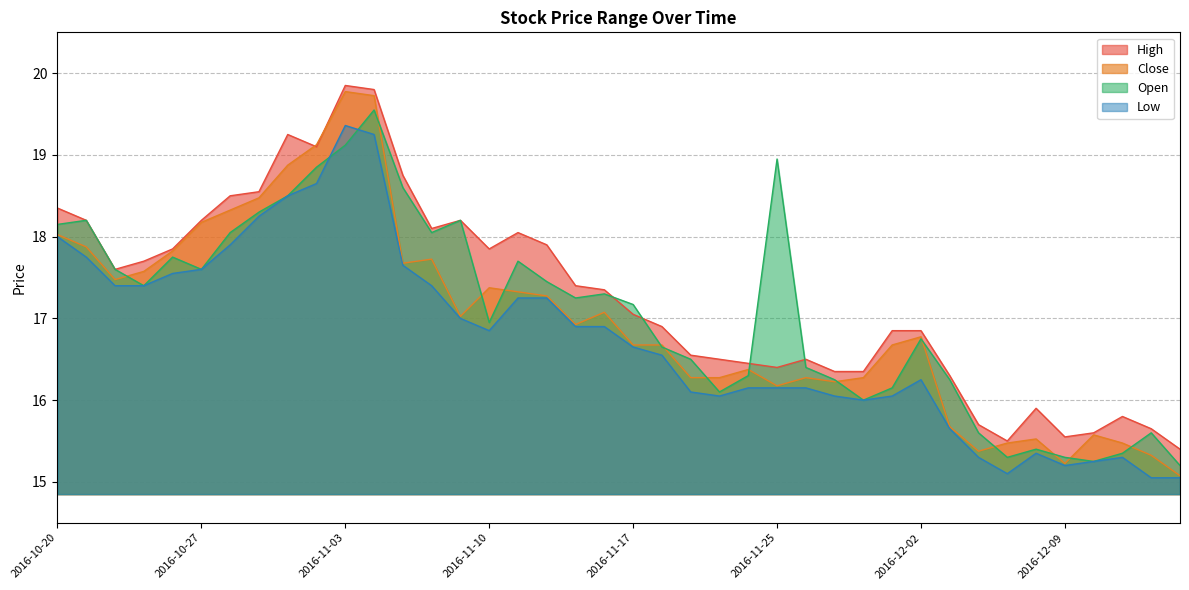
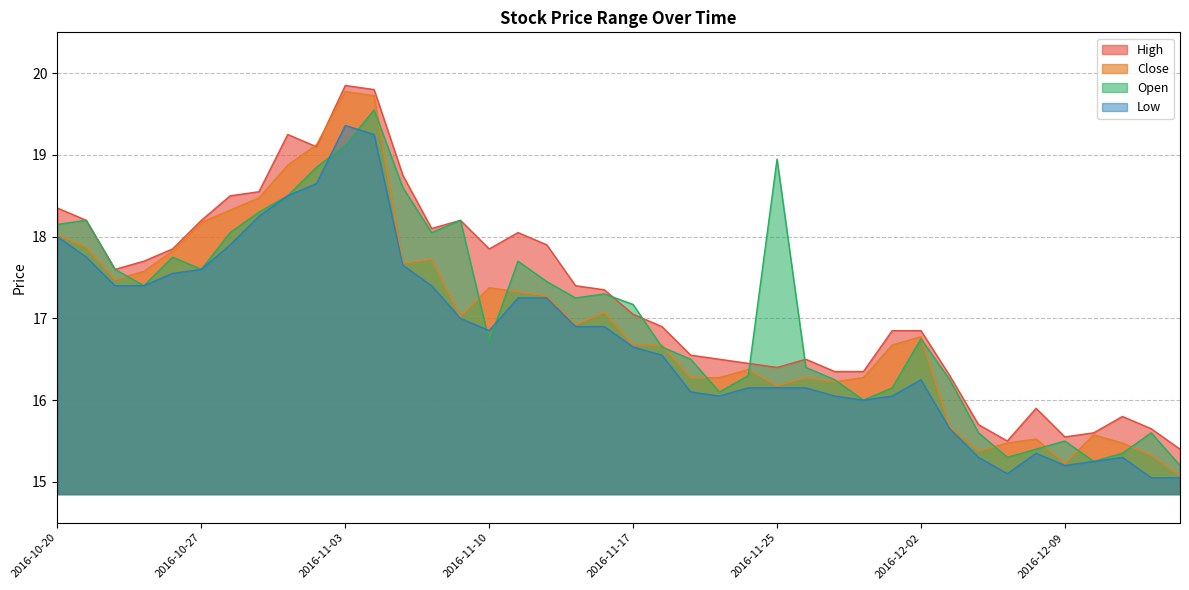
Open, 2016-11-10: 17.0 -> 16.7
Open, 2016-12-09: 15.3 -> 15.5
